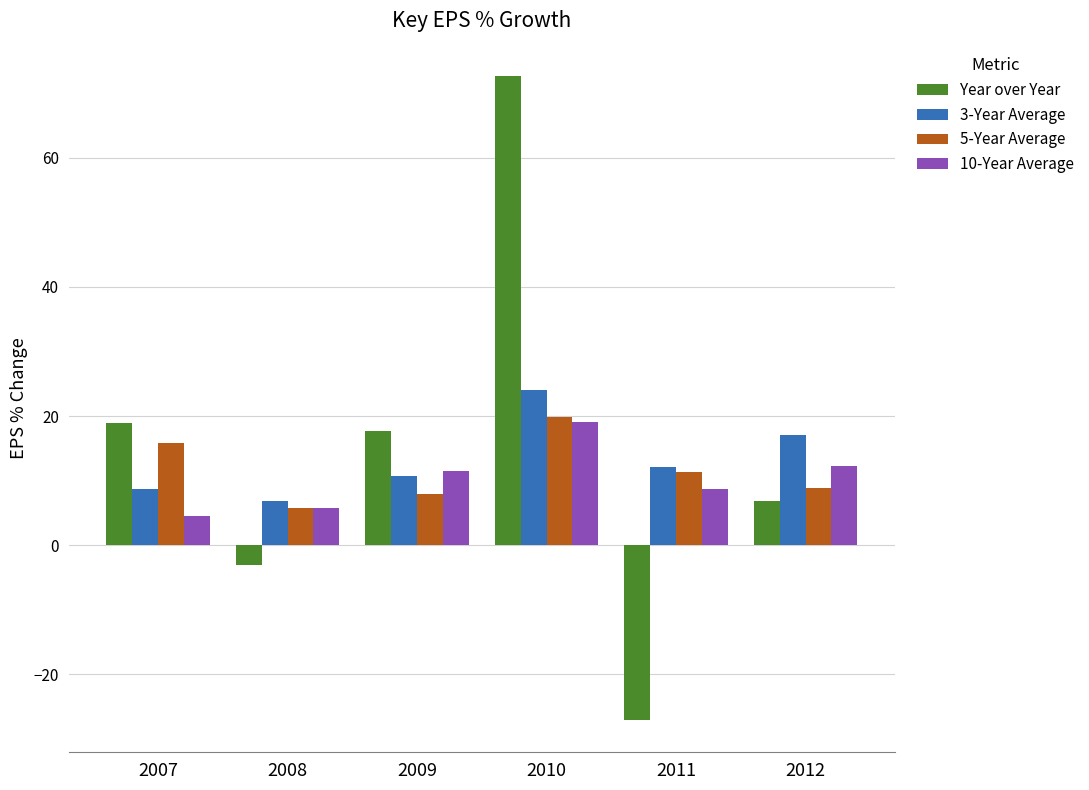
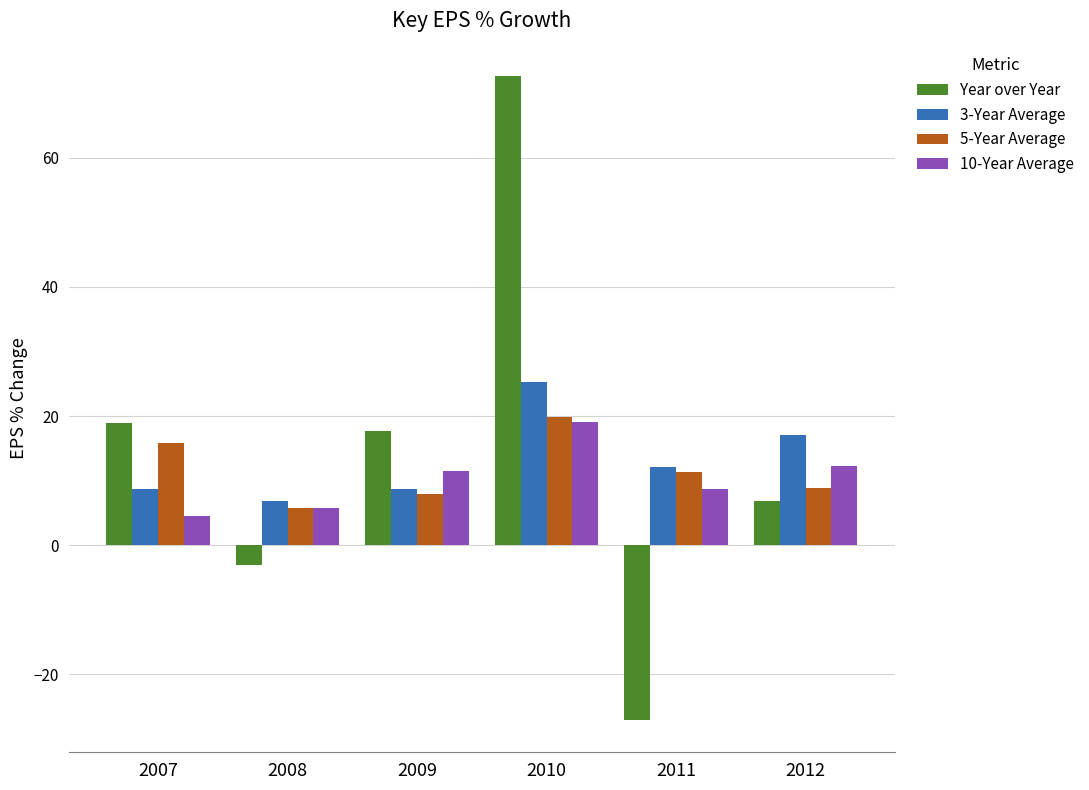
3-Year Average, 2009: 11 -> 9
3-Year Average, 2010: 24 -> 25
